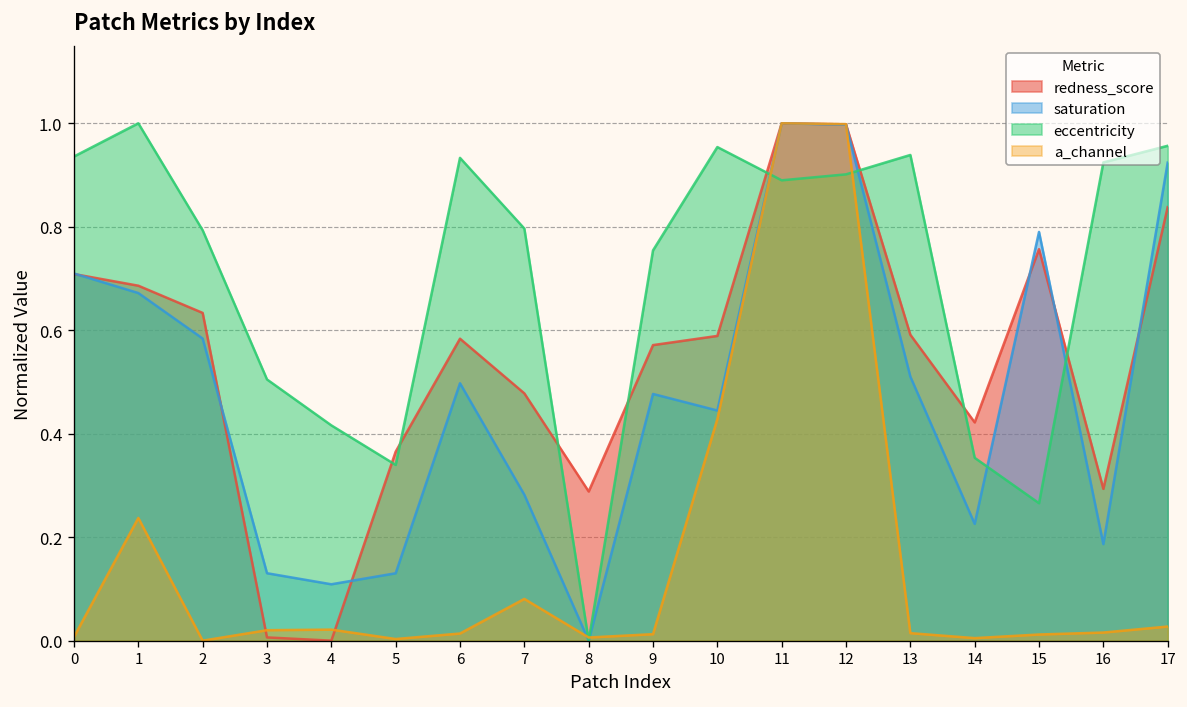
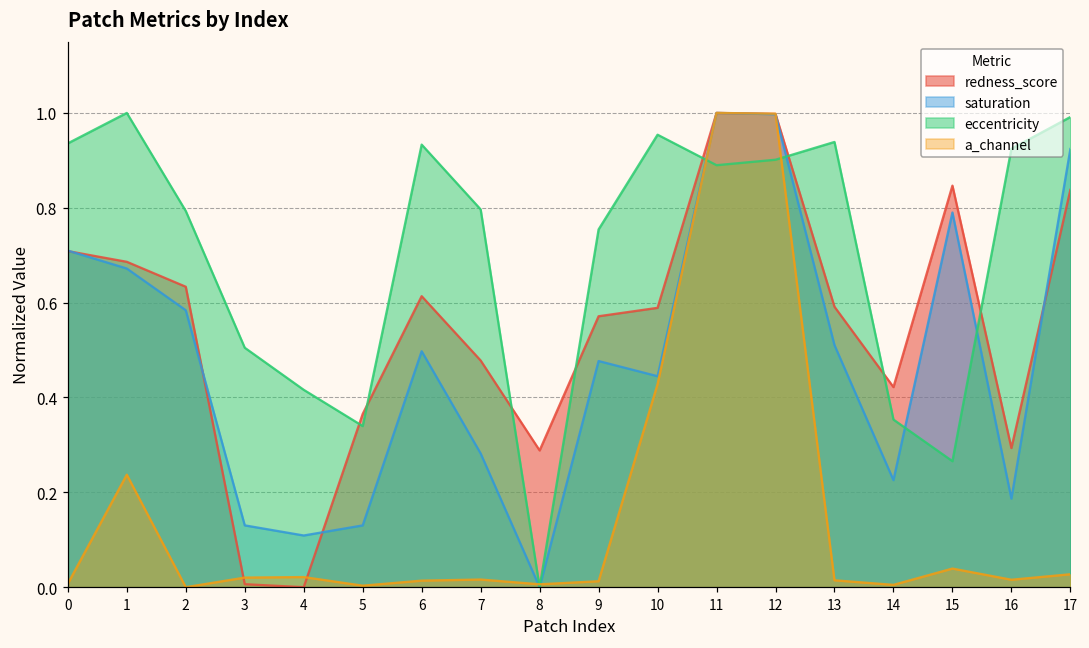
redness_score, 6: 0.58 -> 0.61
a_channel, 7: 0.08 -> 0.02
redness_score, 15: 0.76 -> 0.85
a_channel, 15: 0.01 -> 0.04
eccentricity, 17: 0.96 -> 0.99
